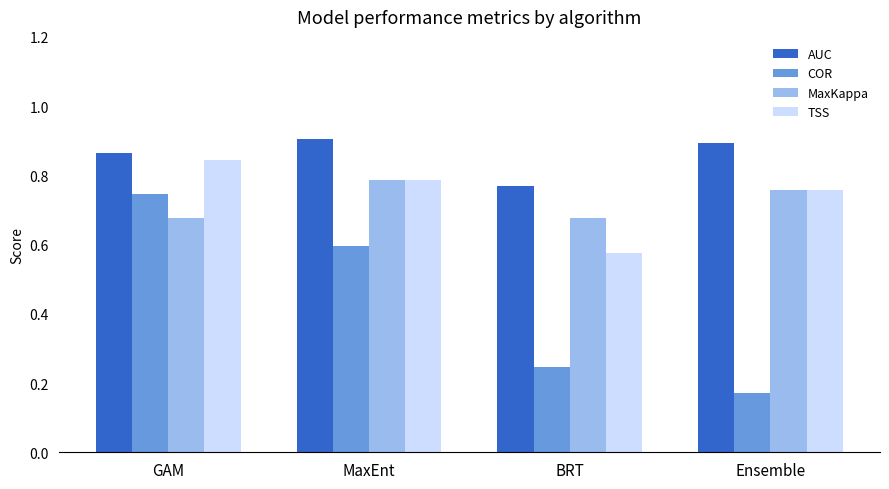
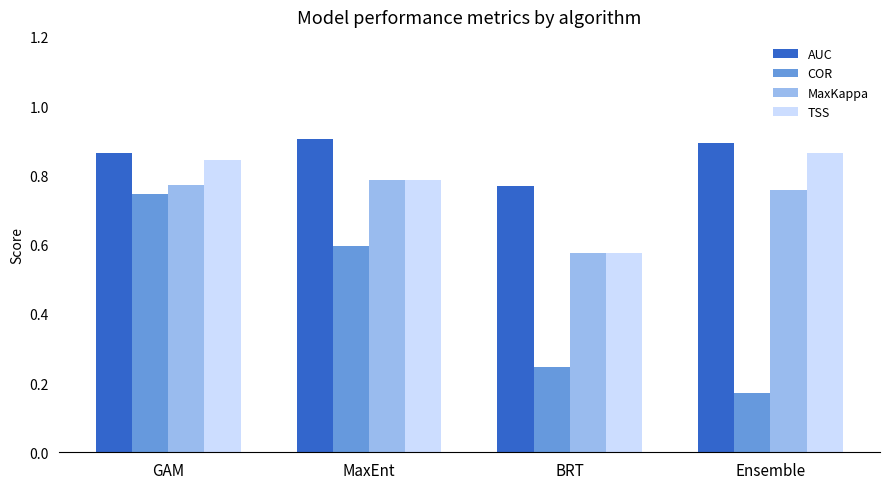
MaxKappa, GAM: 0.68 -> 0.77
MaxKappa, BRT: 0.68 -> 0.58
TSS, Ensemble: 0.76 -> 0.86
